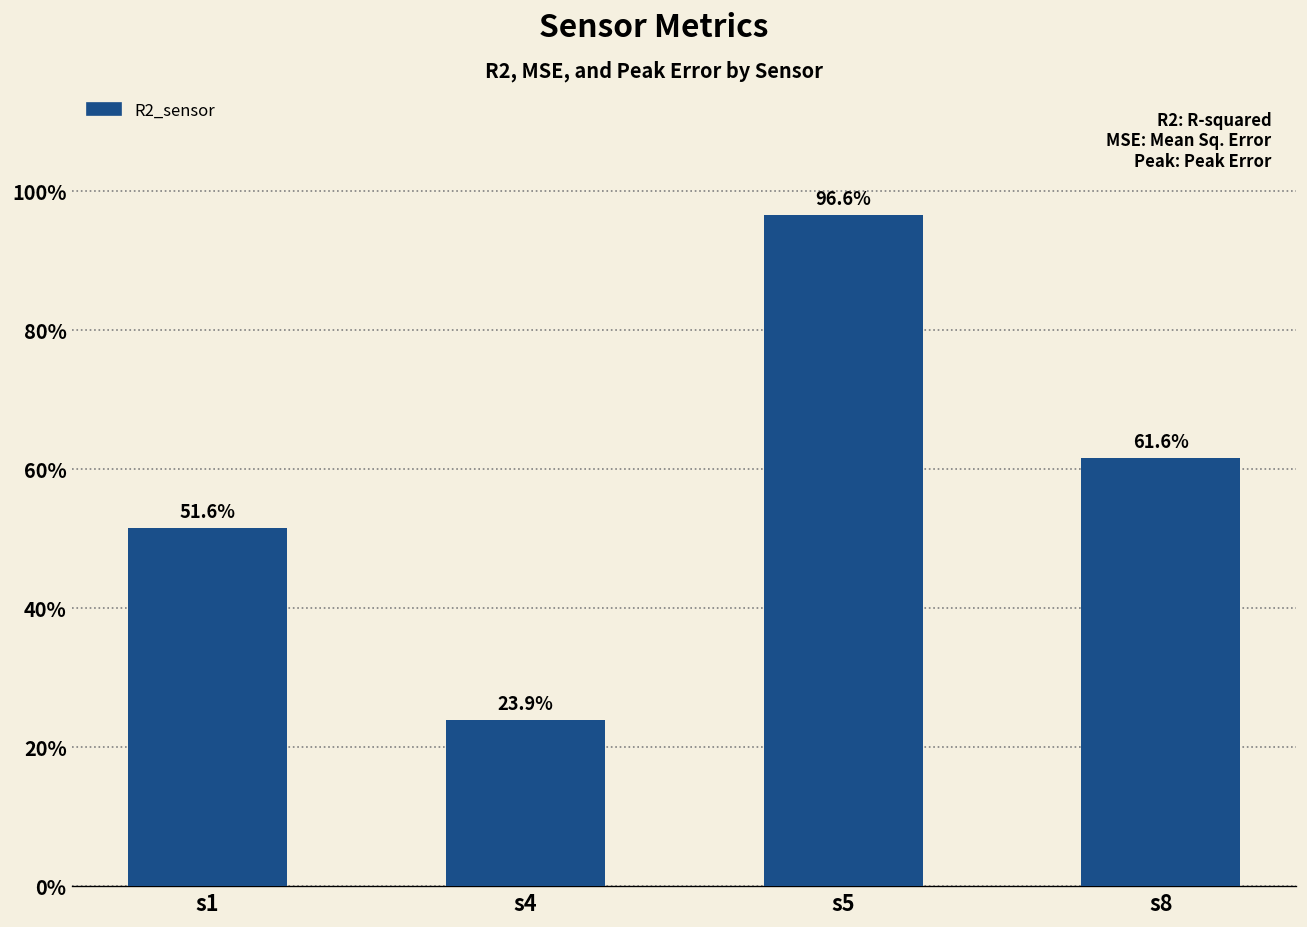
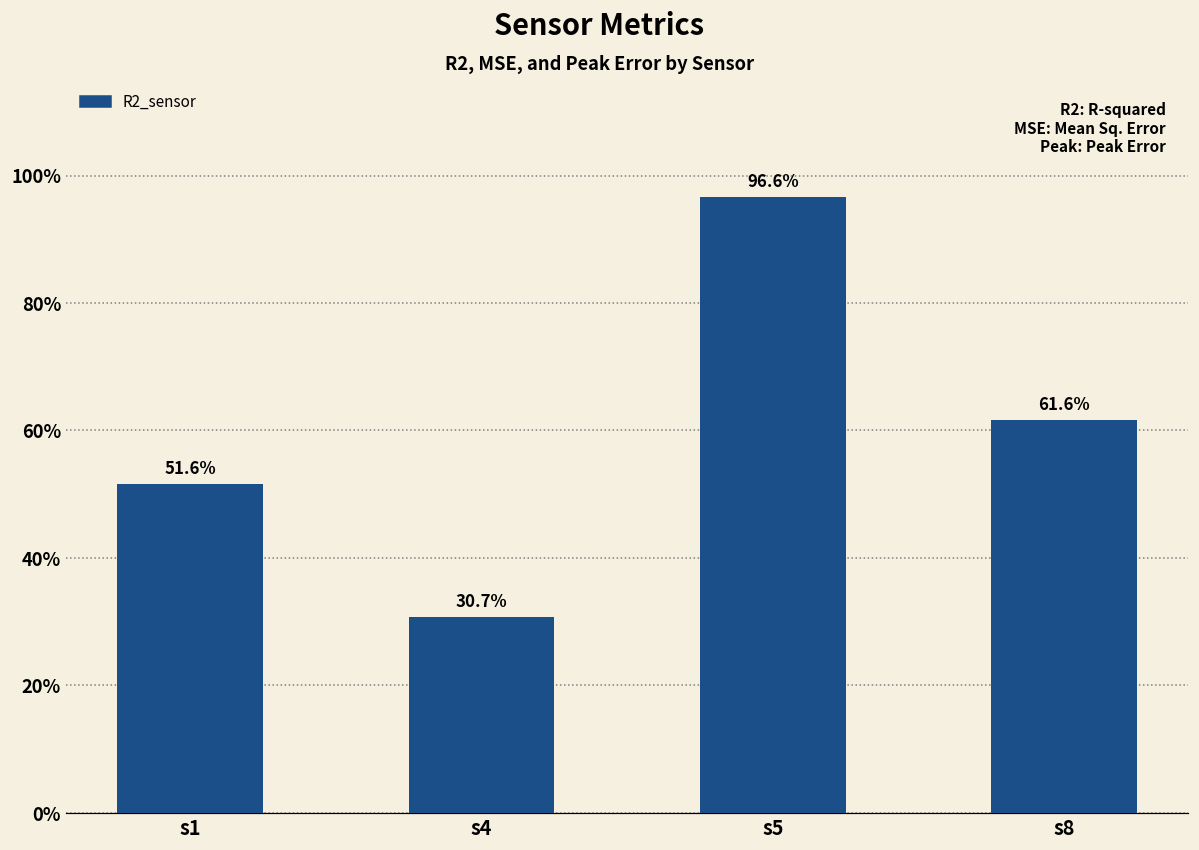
s4: 23.9% -> 30.7%
